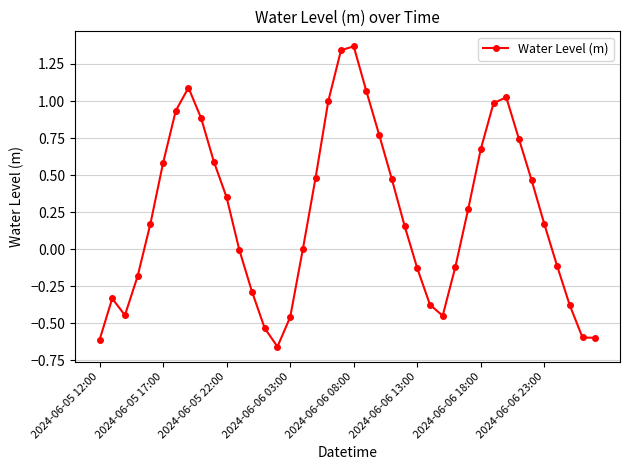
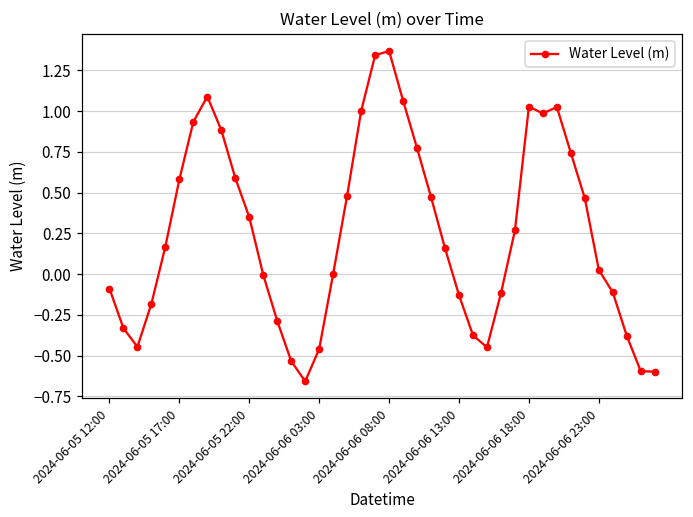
2024-06-05 12:00: -0.61 -> -0.09
2024-06-06 18:00: 0.68 -> 1.03
2024-06-06 23:00: 0.17 -> 0.03
